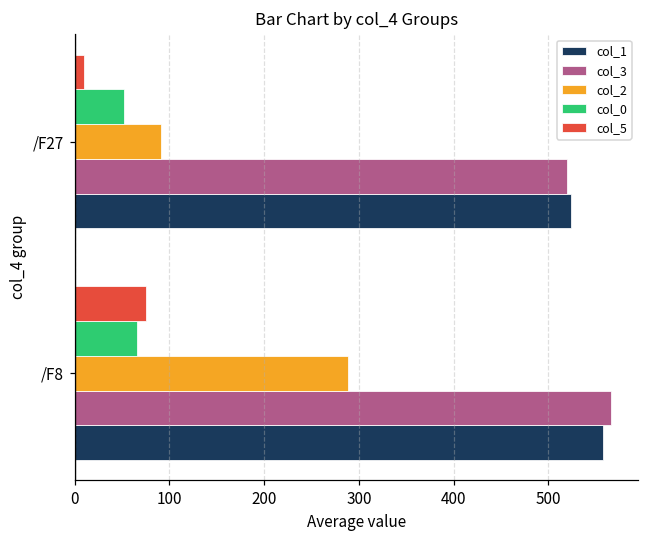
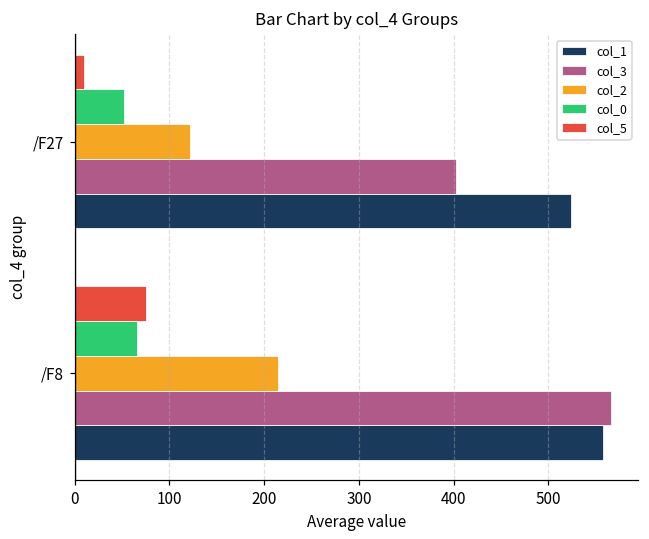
col_2, /F27: 90 -> 120
col_3, /F27: 520 -> 400
col_2, /F8: 290 -> 210
